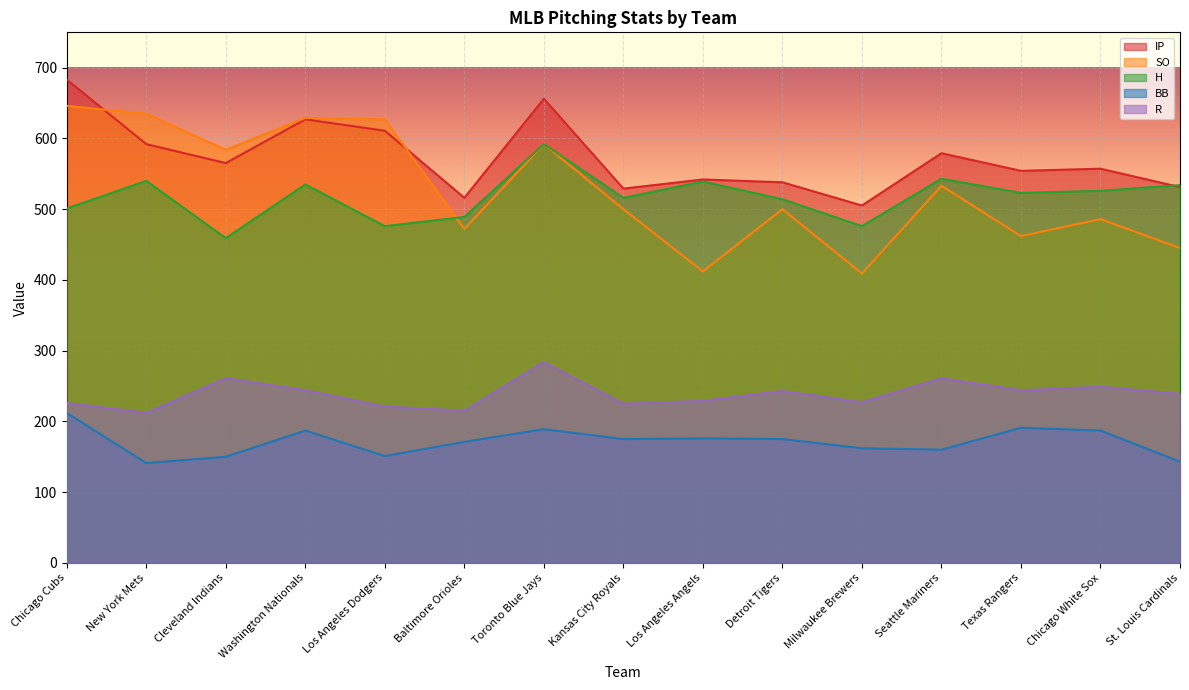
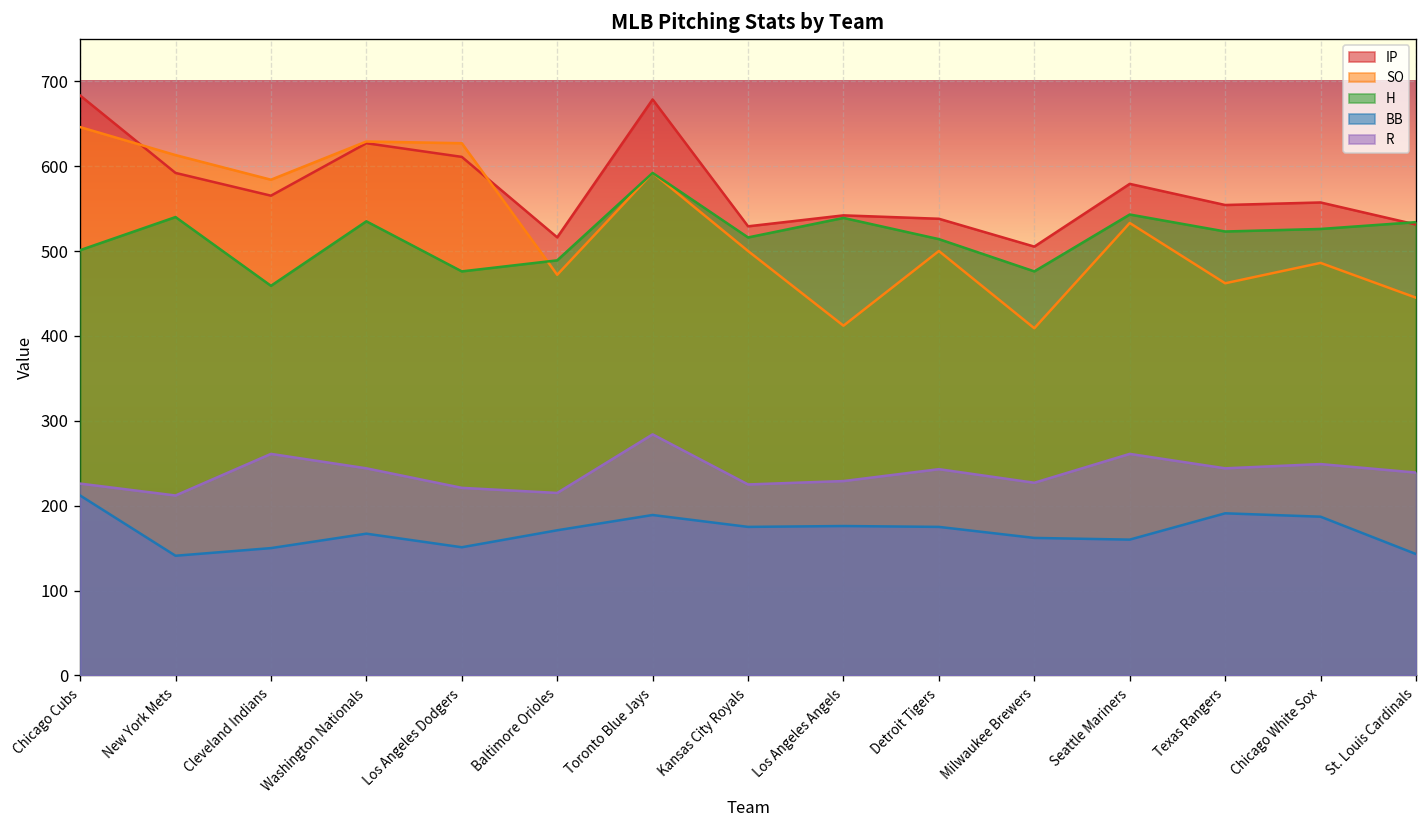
SO, New York Mets: 640 -> 610
BB, Washington Nationals: 190 -> 170
IP, Toronto Blue Jays: 660 -> 680
